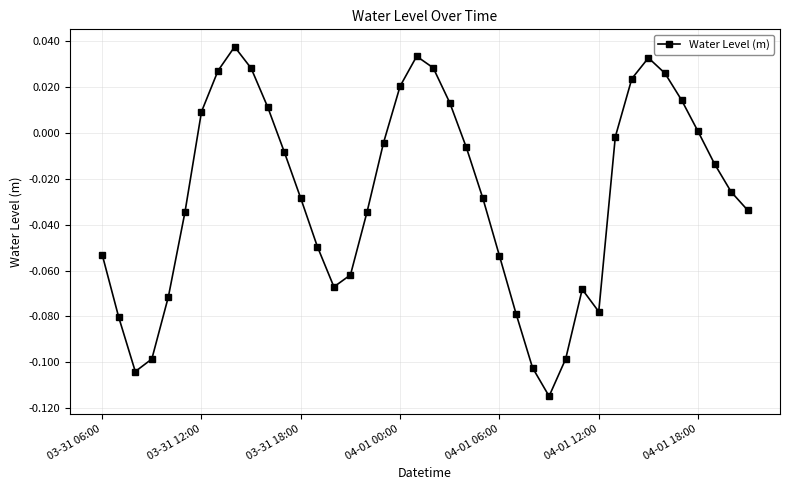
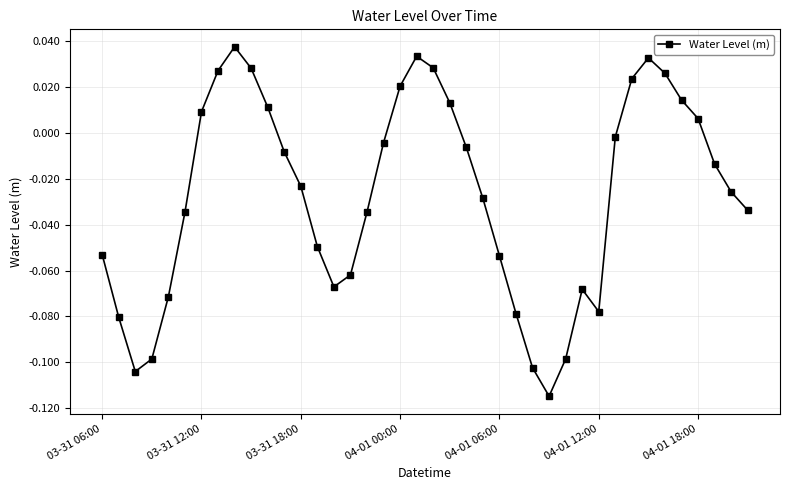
03-31 18:00: -0.029 -> -0.023
04-01 18:00: 0.001 -> 0.006
